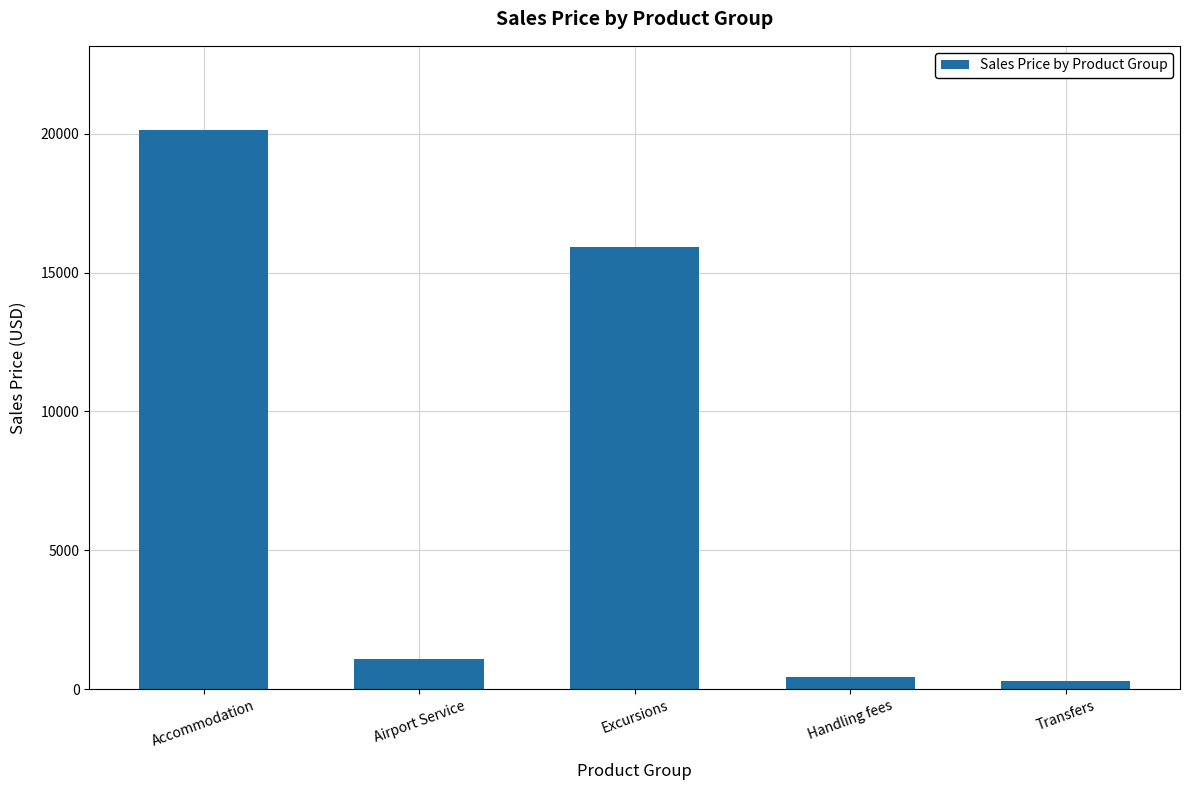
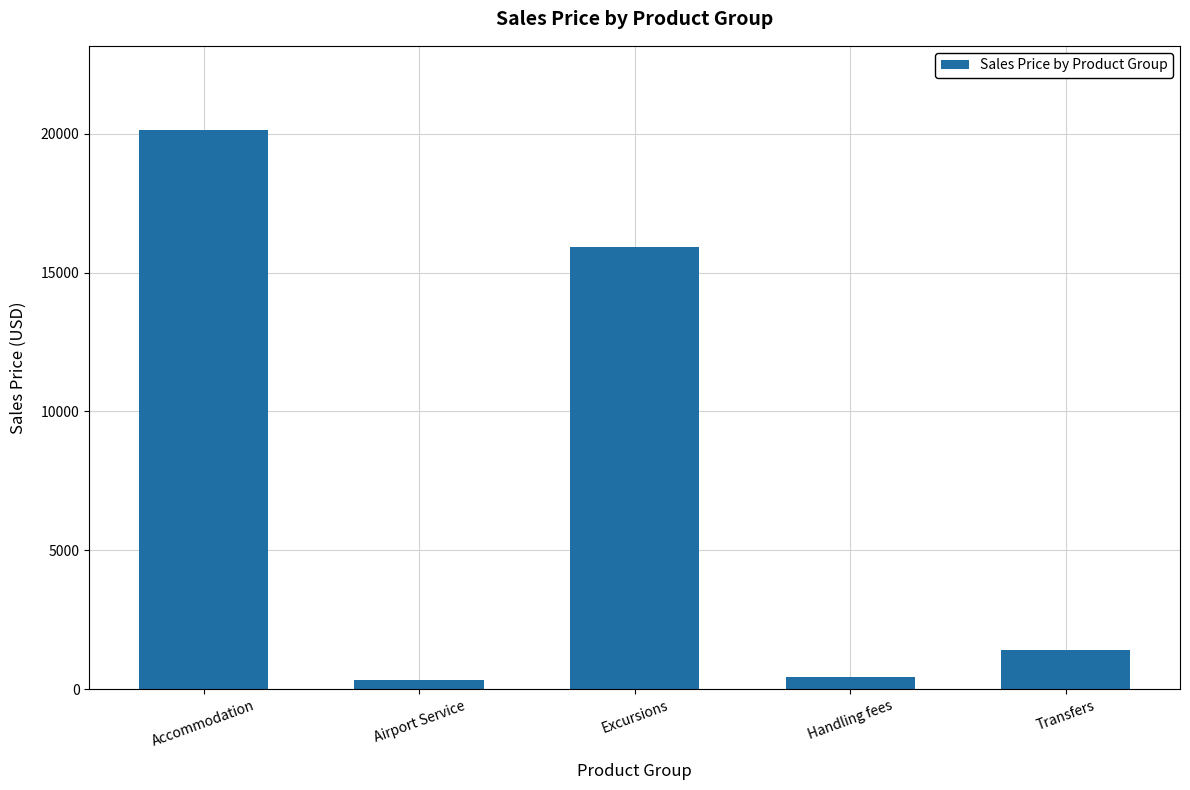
Airport Service: 1100 -> 300
Transfers: 300 -> 1400
